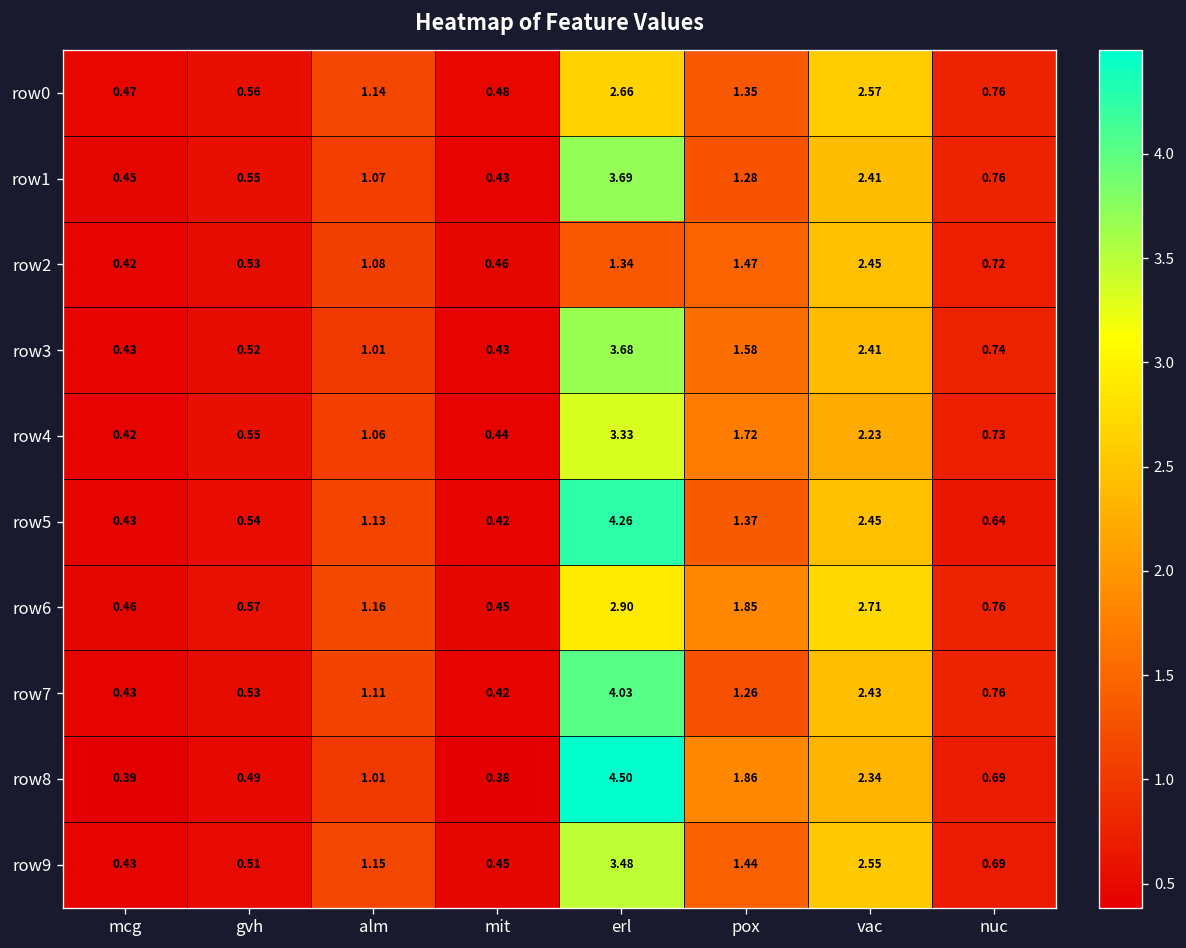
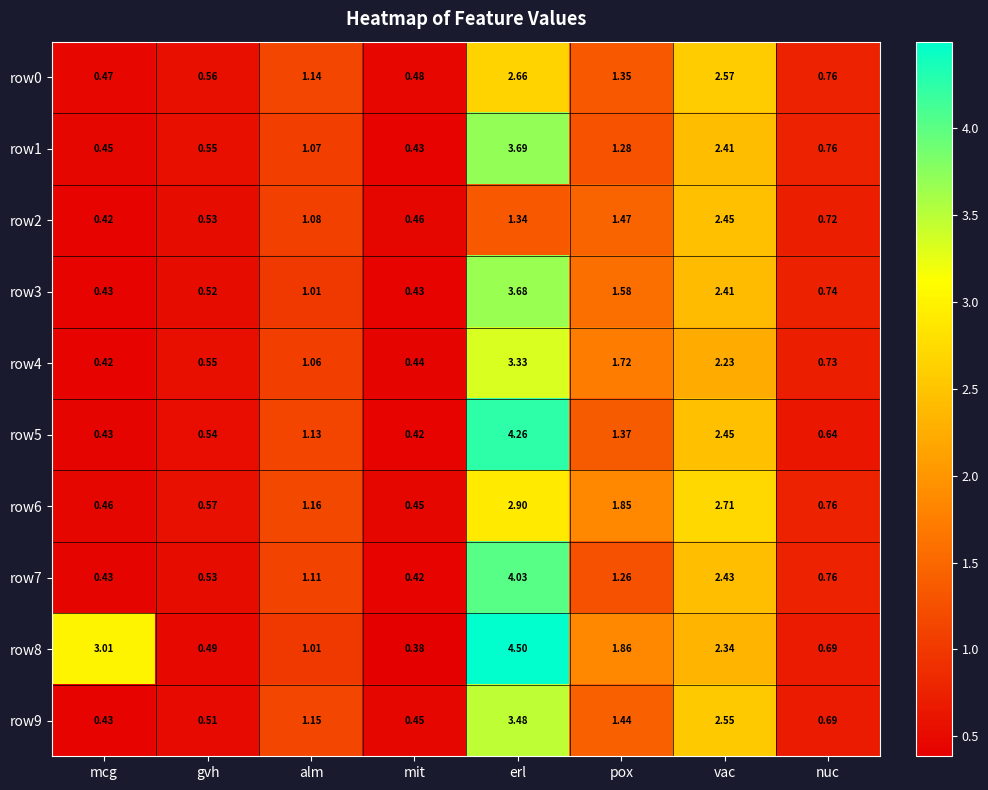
row8, mcg: 0.39 -> 3.01
